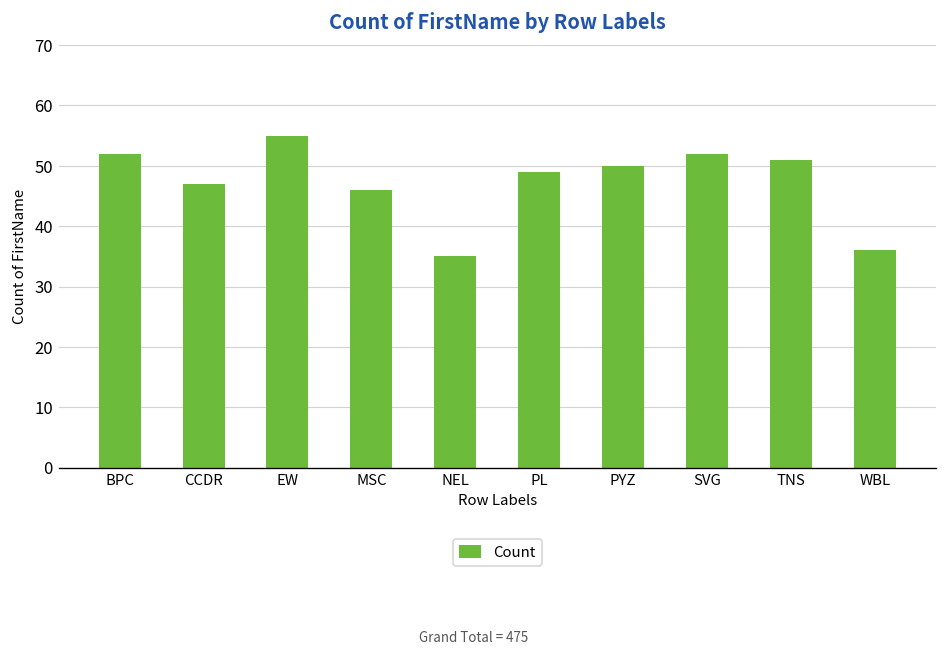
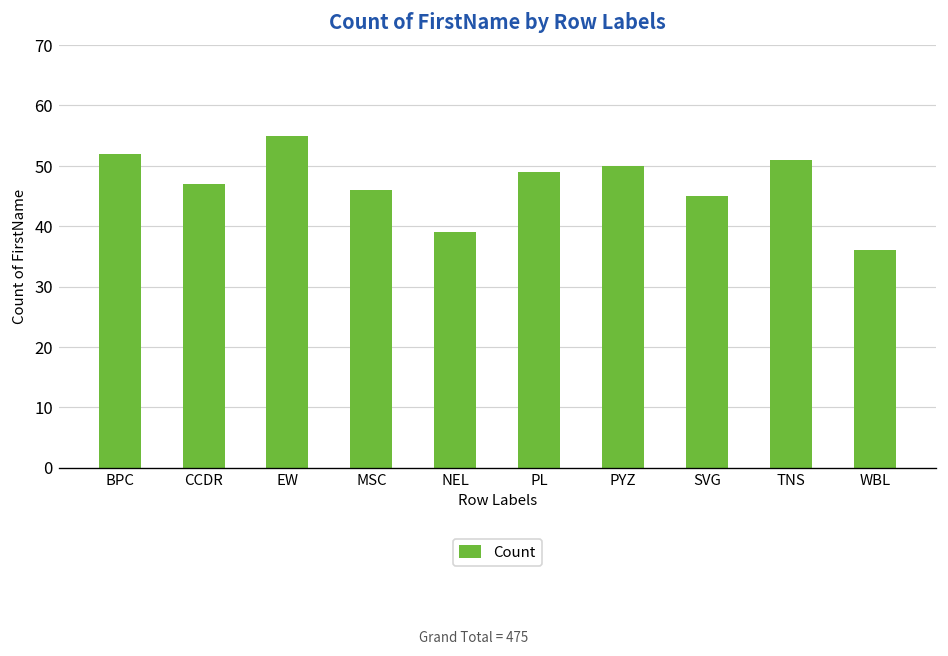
NEL: 35 -> 39
SVG: 52 -> 45
